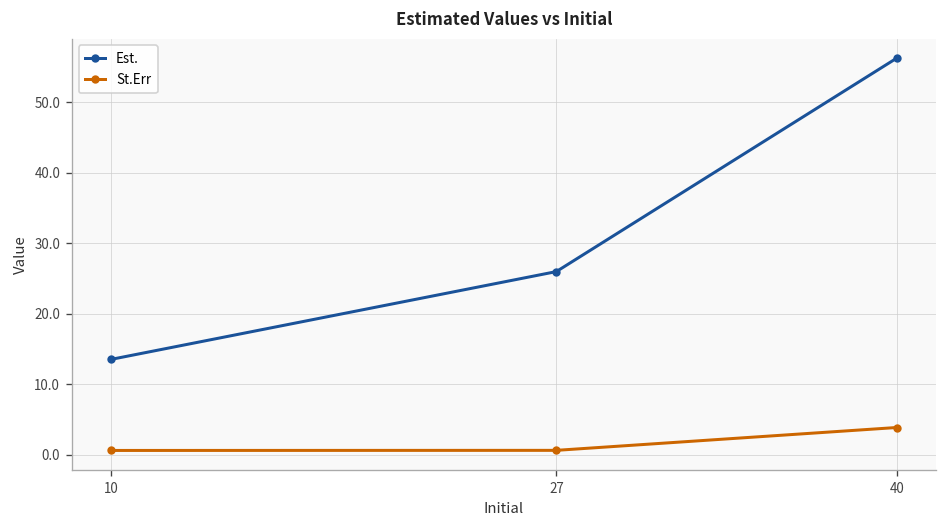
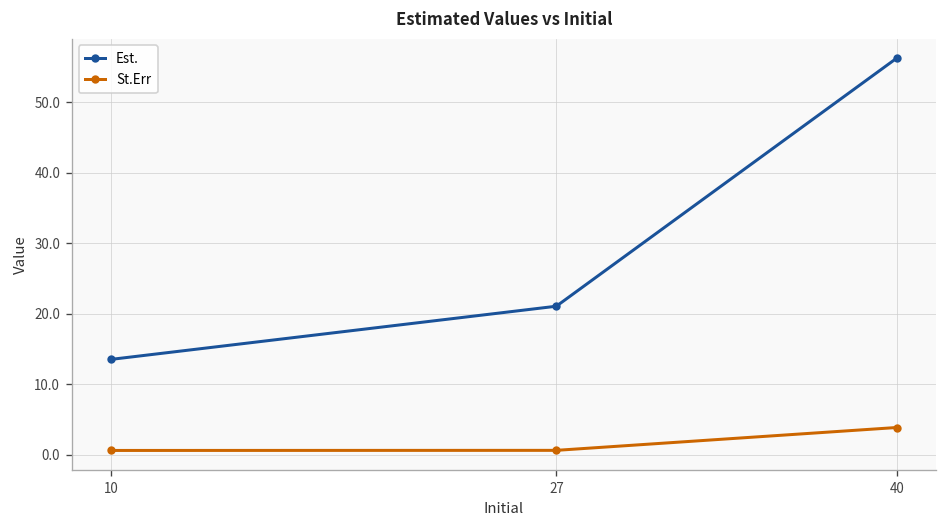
Est., 27: 26 -> 21
